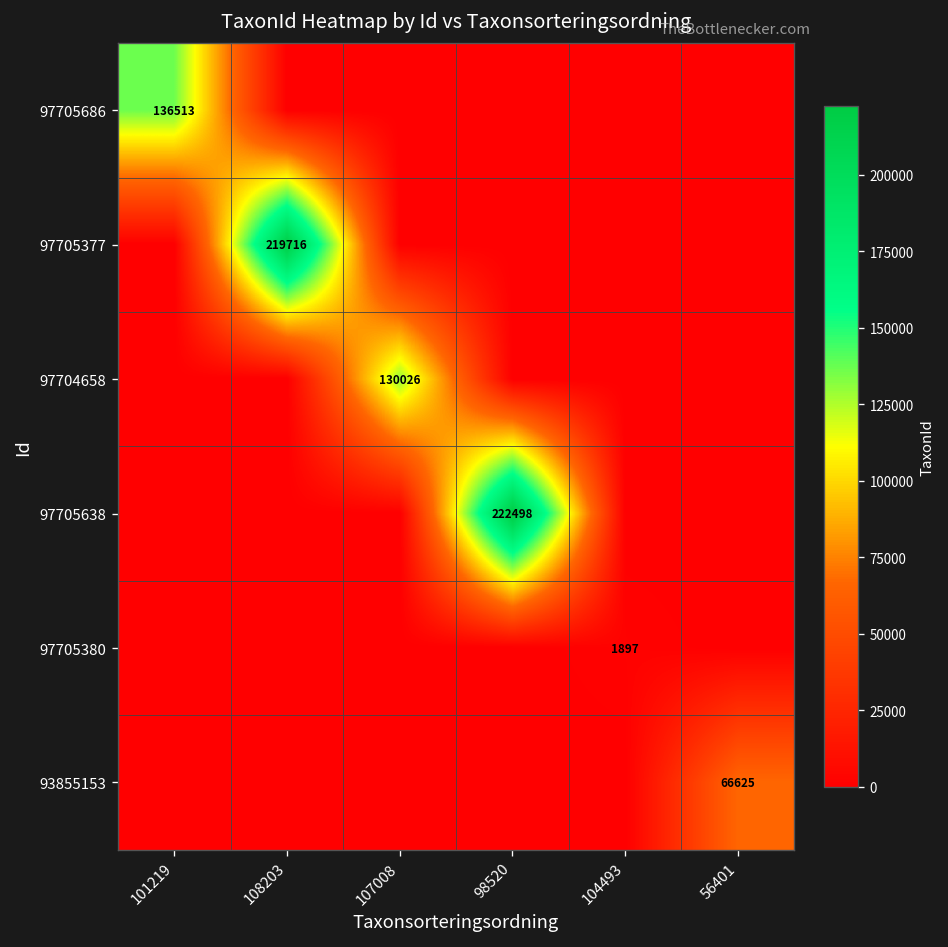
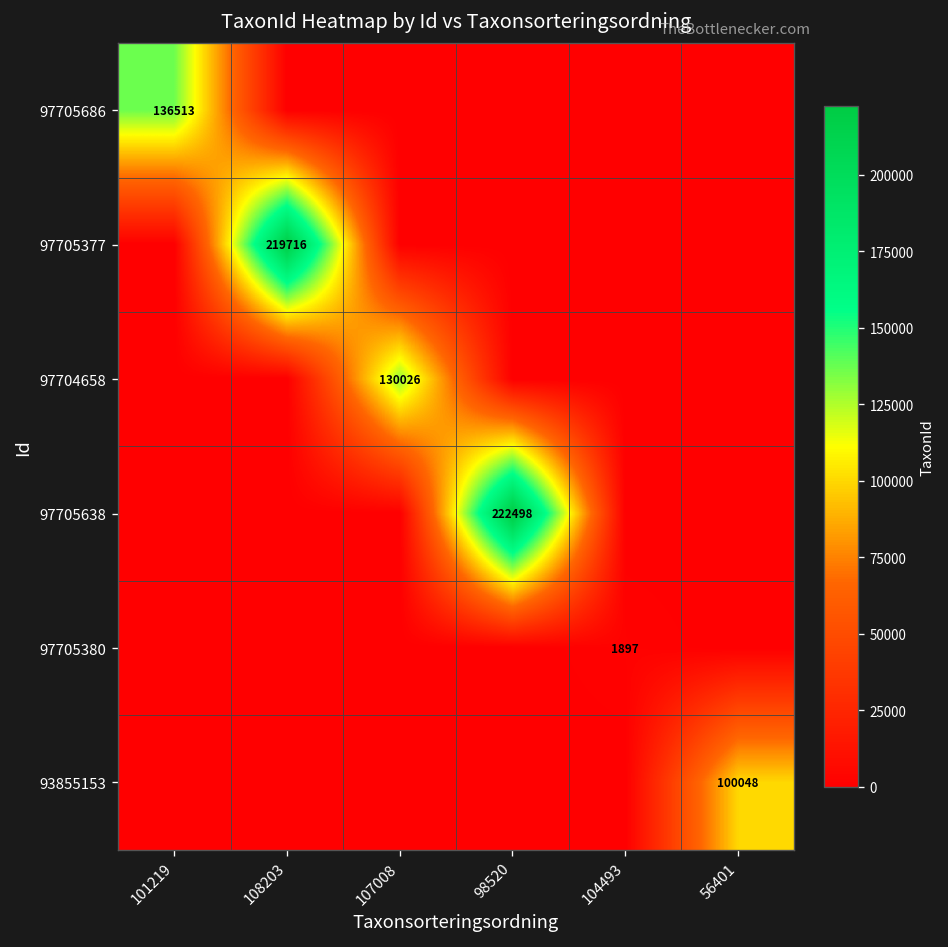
93855153, 56401: 66625 -> 100048
